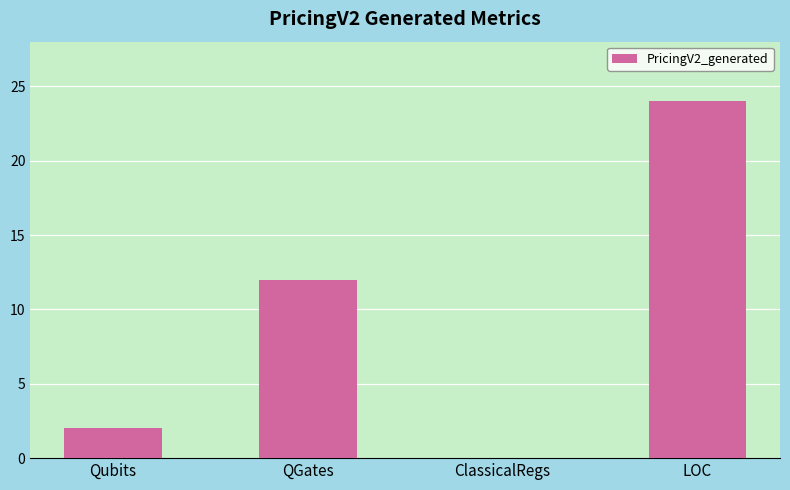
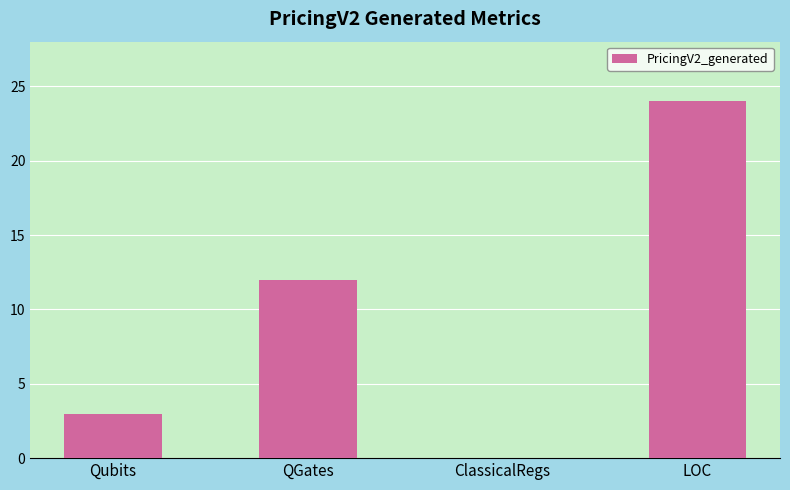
Qubits: 2 -> 3
